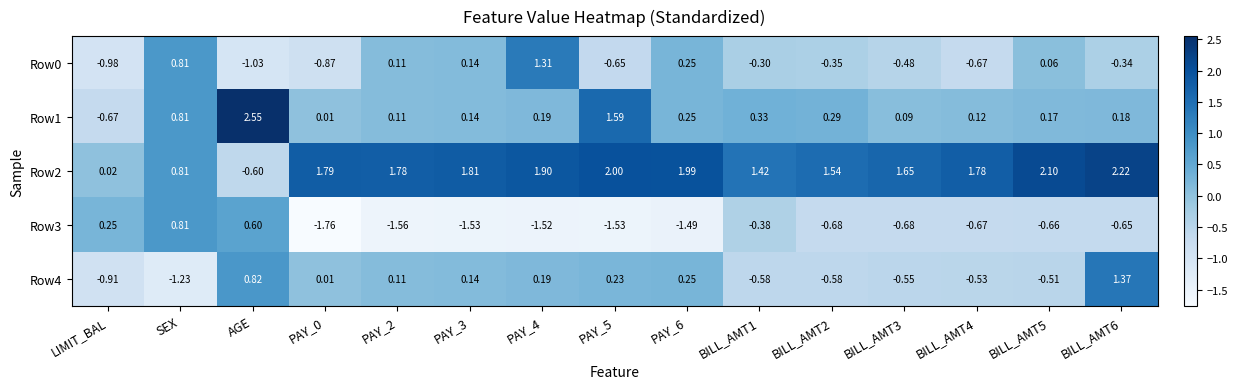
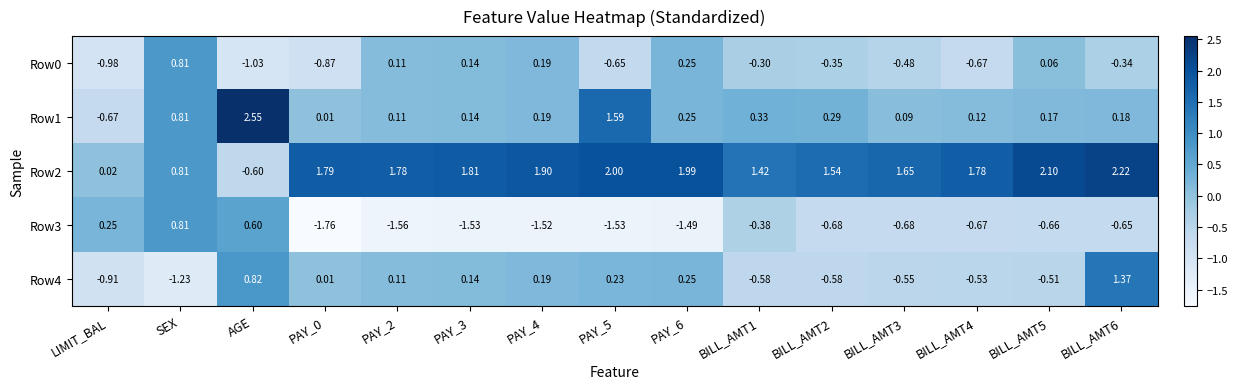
Row0, PAY_4: 1.31 -> 0.19
